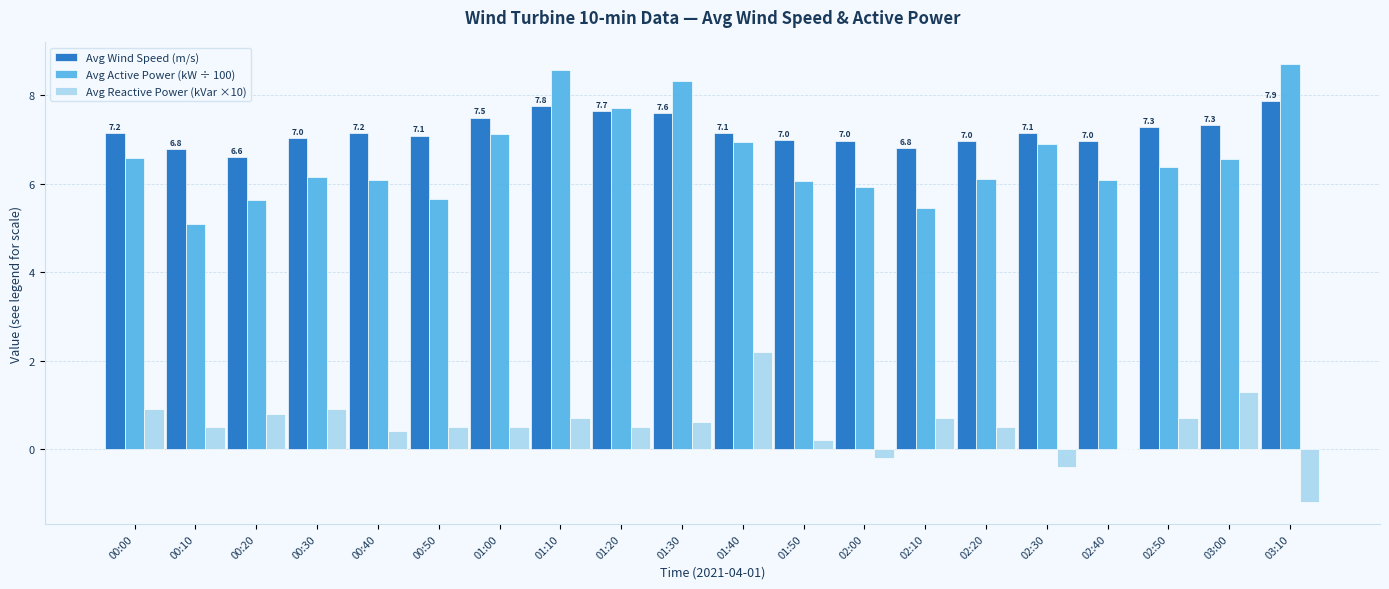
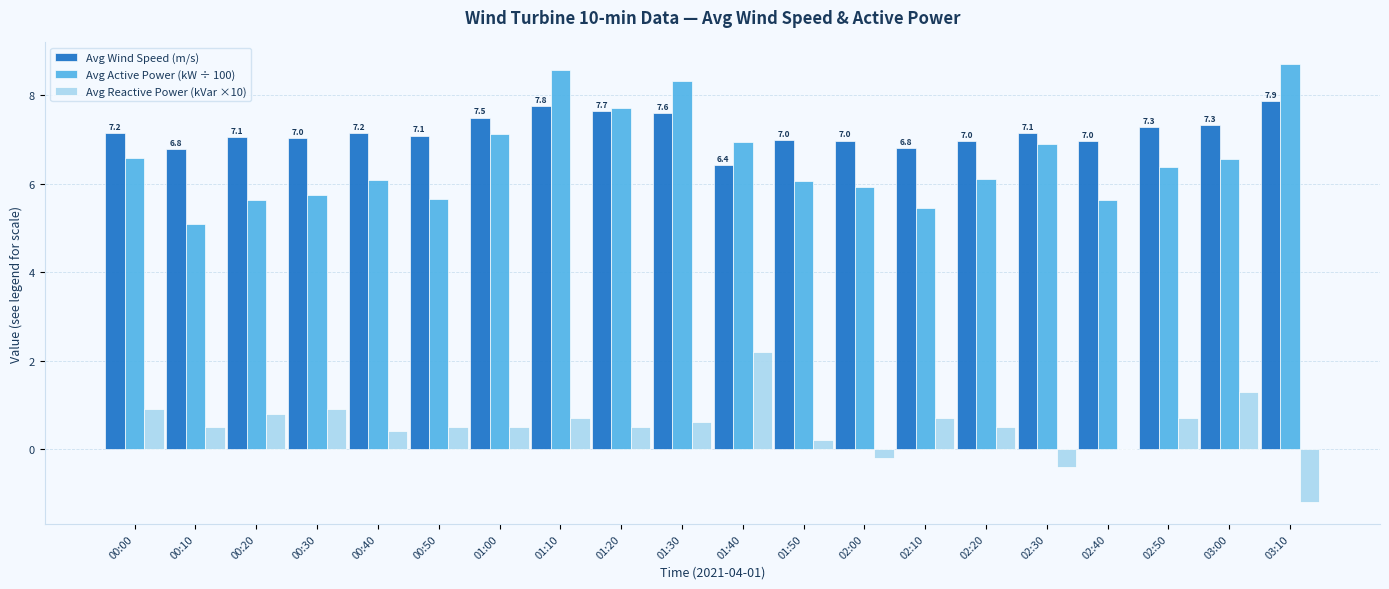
Avg Wind Speed (m/s), 00:20: 6.6 -> 7.1
Avg Active Power (kW ÷ 100), 00:30: 6.2 -> 5.8
Avg Wind Speed (m/s), 01:40: 7.1 -> 6.4
Avg Active Power (kW ÷ 100), 02:40: 6.1 -> 5.6
